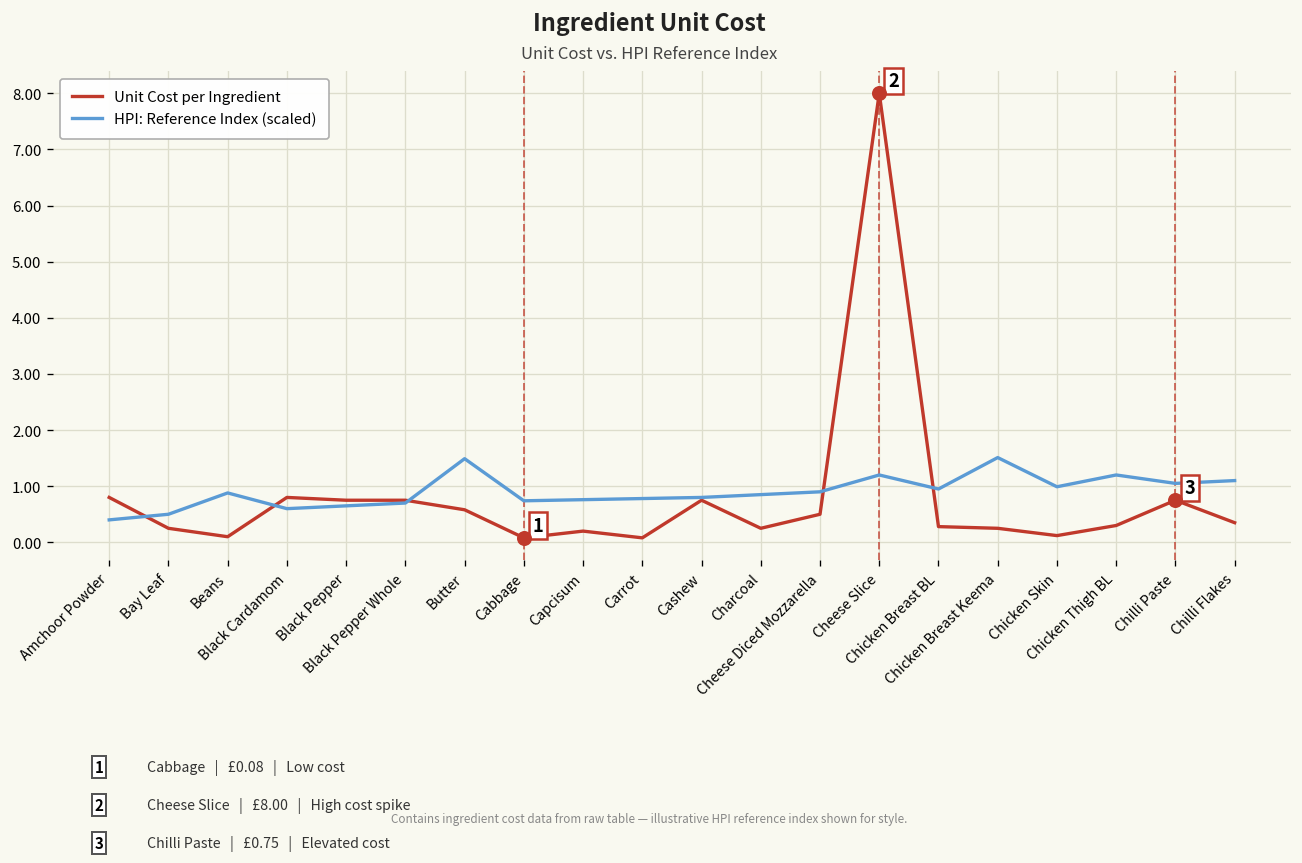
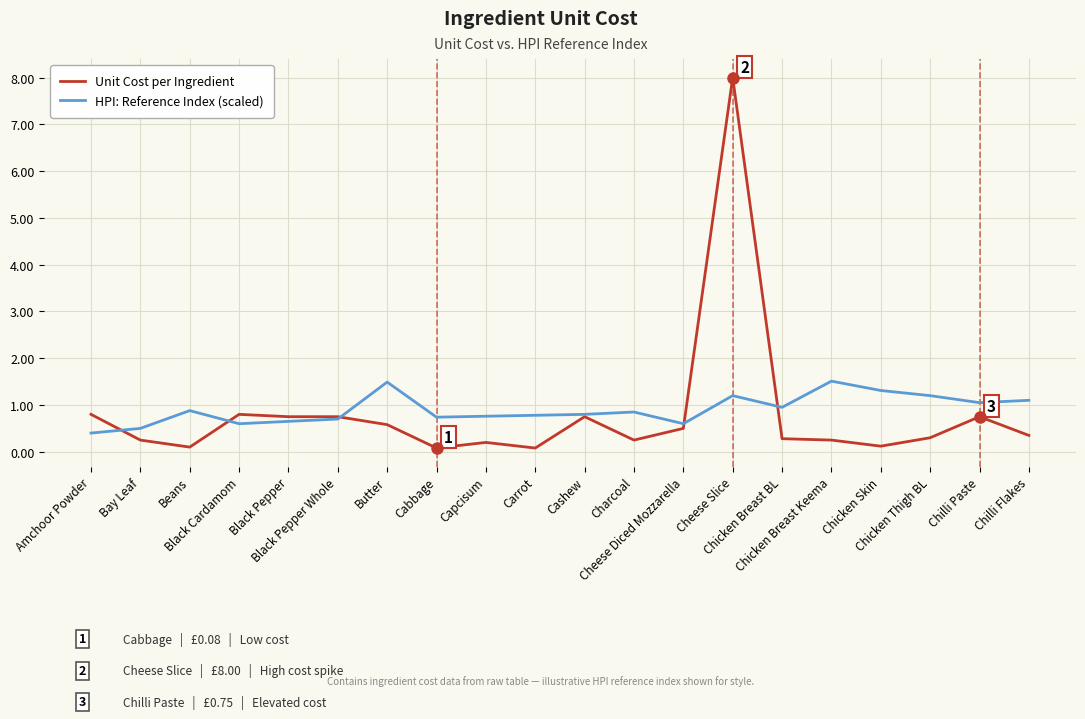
HPI: Reference Index (scaled), Cheese Diced Mozzarella: 0.9 -> 0.6
HPI: Reference Index (scaled), Chicken Skin: 1.0 -> 1.3
